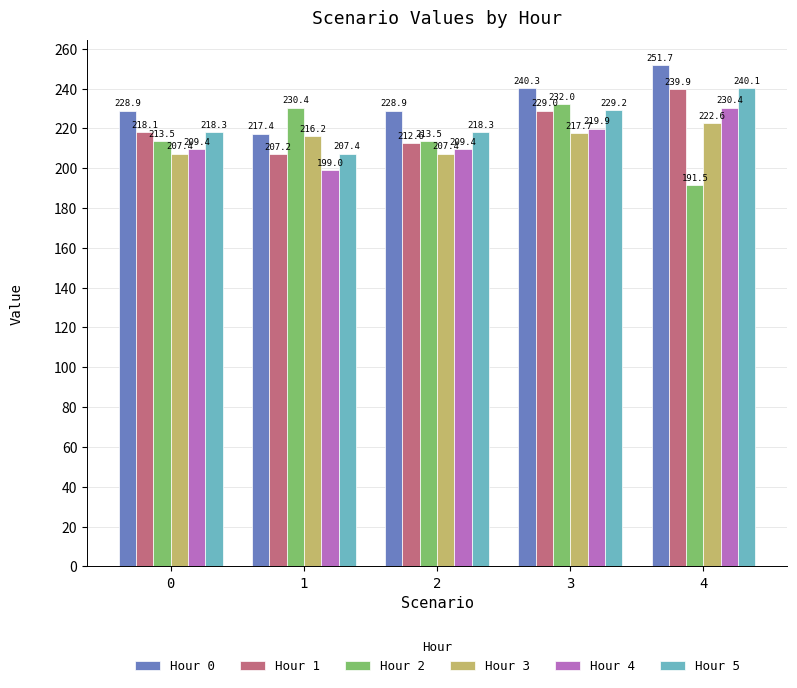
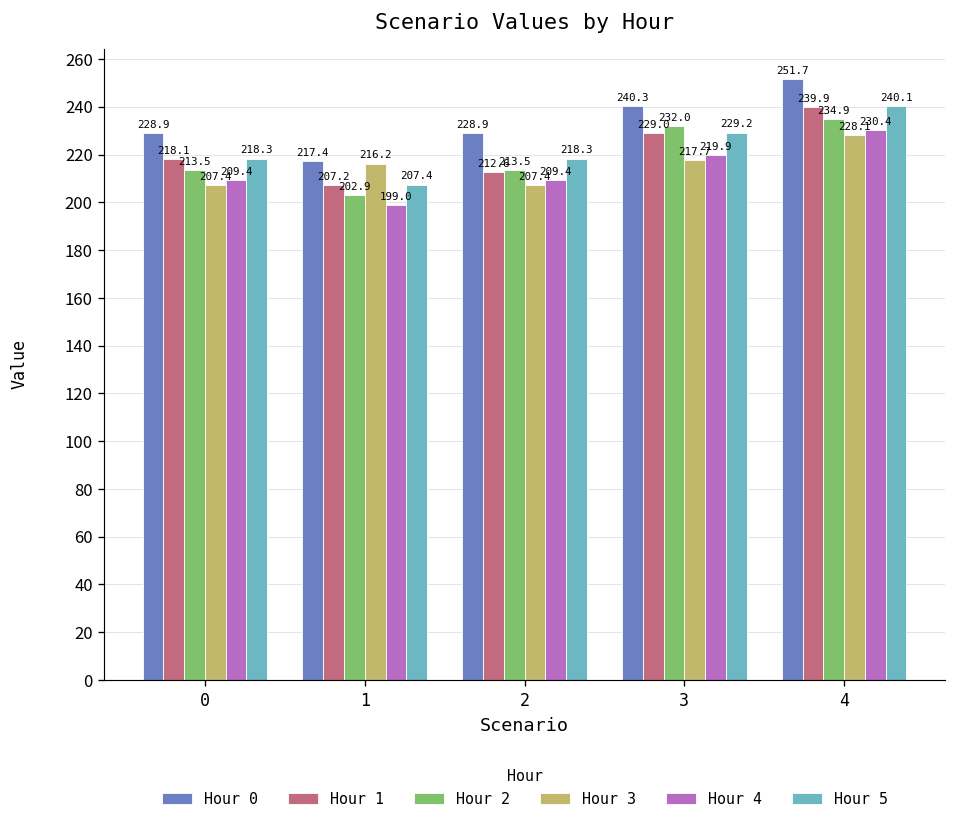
Hour 2, 1: 230.4 -> 202.9
Hour 2, 4: 191.5 -> 234.9
Hour 3, 4: 222.6 -> 228.1
